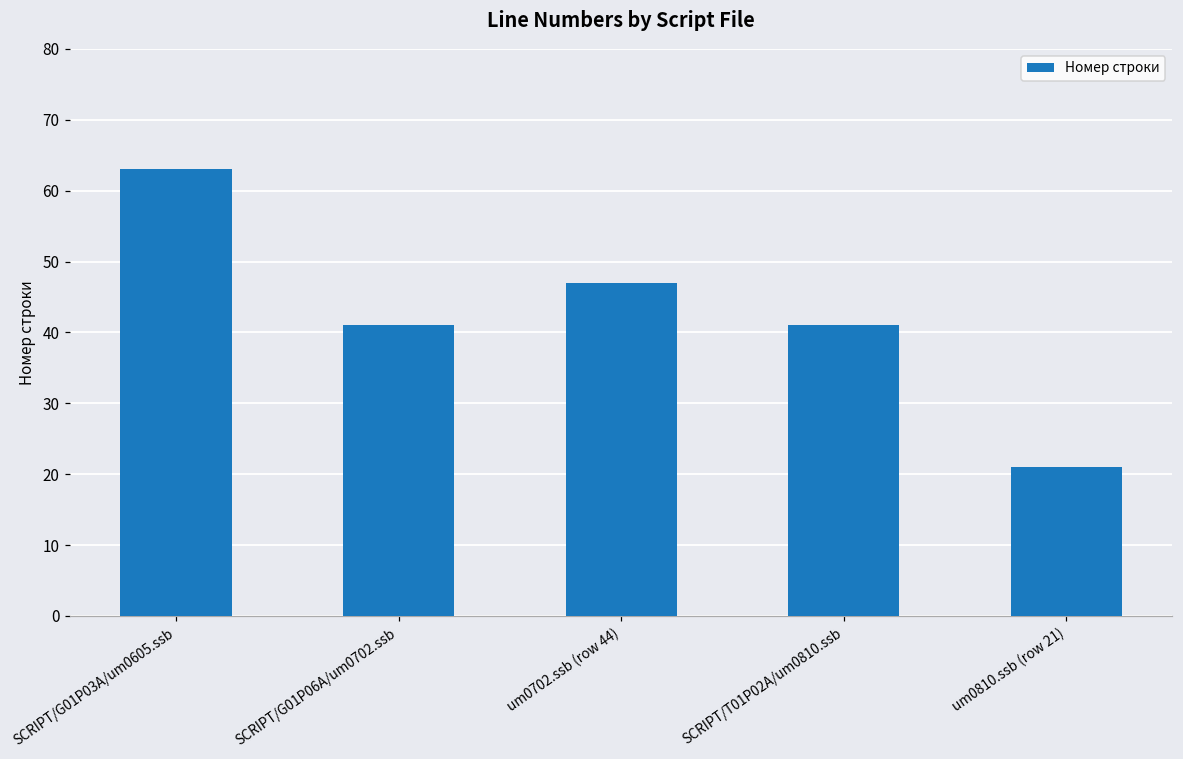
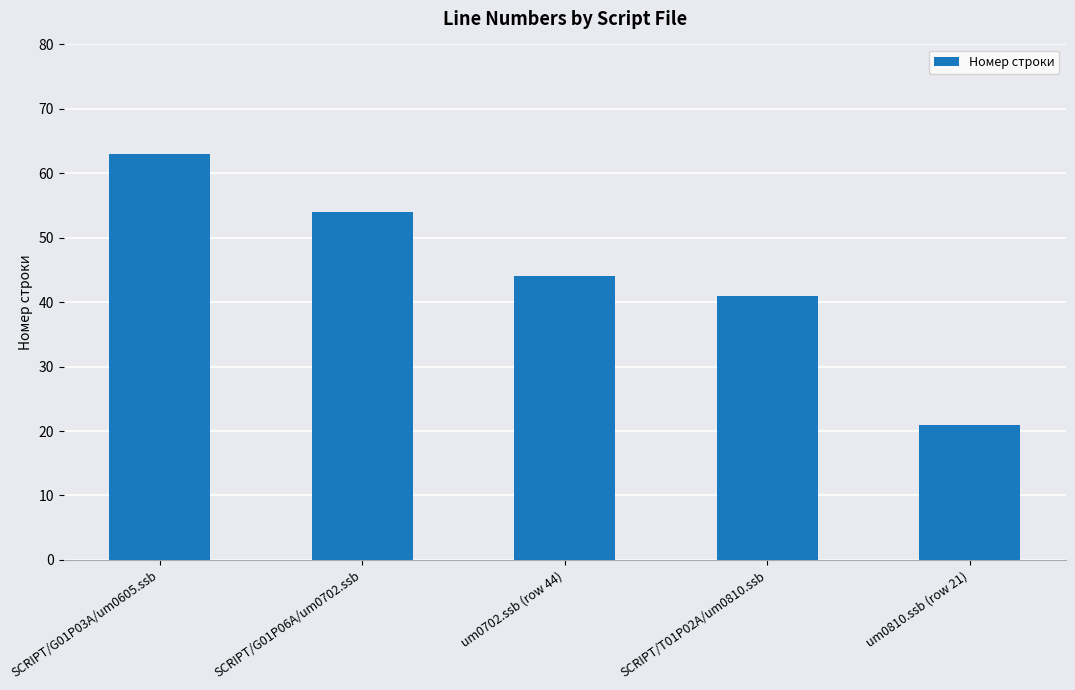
SCRIPT/G01P06A/um0702.ssb: 41 -> 54
um0702.ssb (row 44): 47 -> 44
